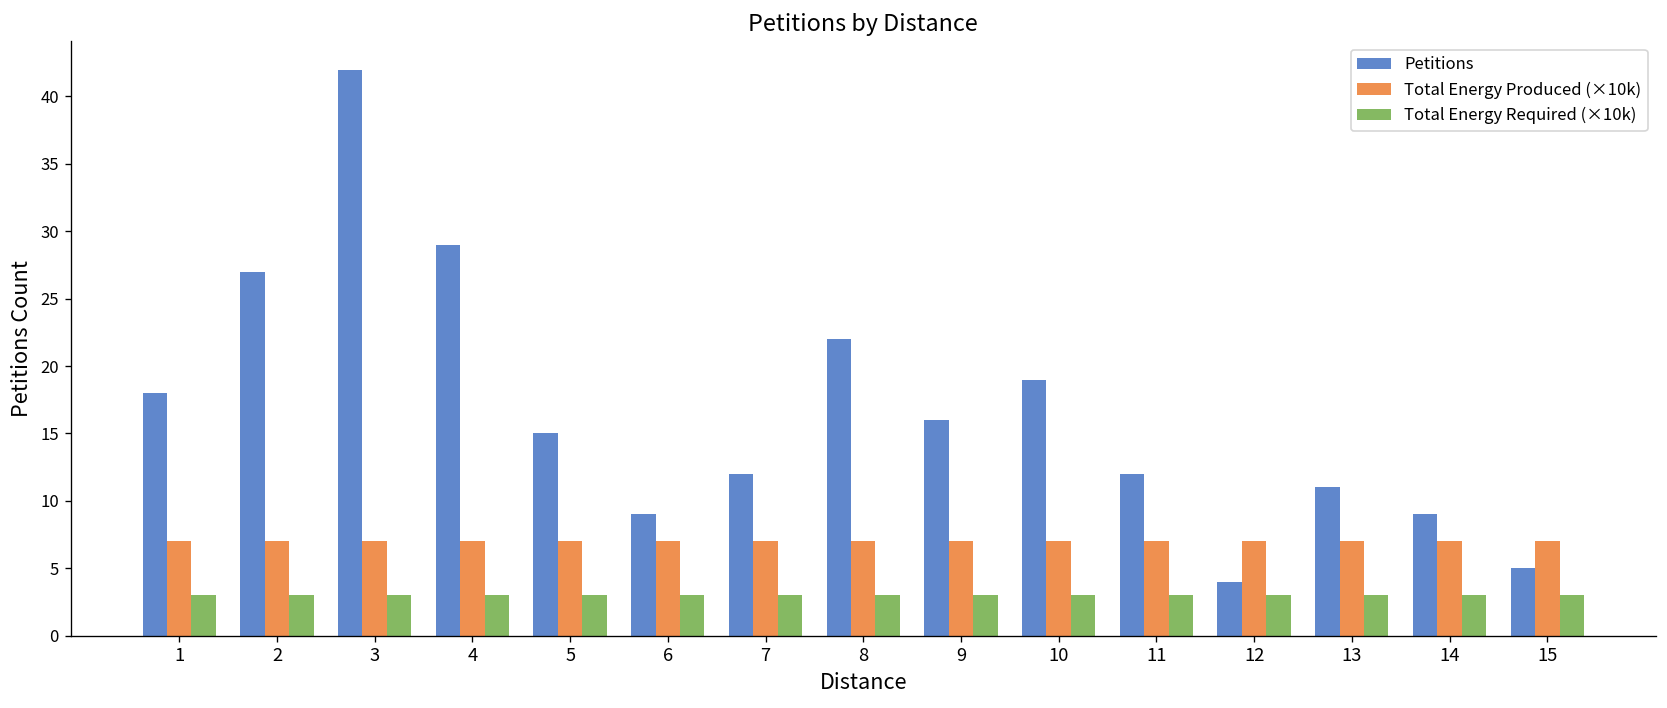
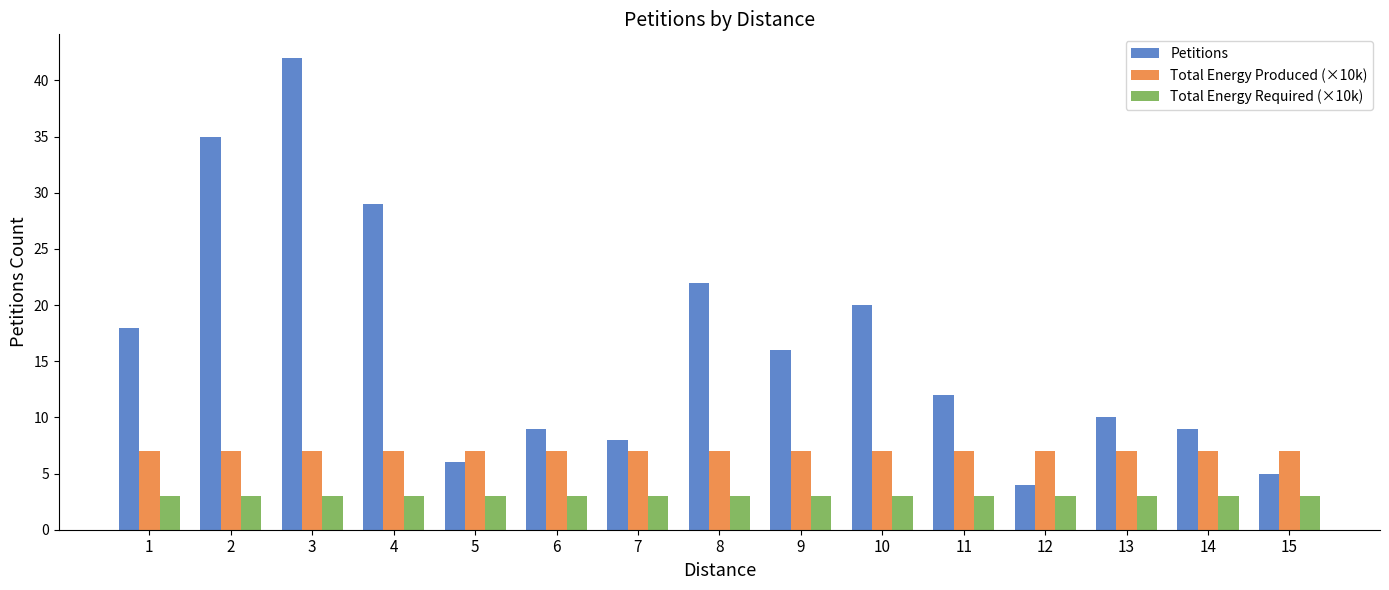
Petitions, 2: 27 -> 35
Petitions, 5: 15 -> 6
Petitions, 7: 12 -> 8
Petitions, 10: 19 -> 20
Petitions, 13: 11 -> 10
